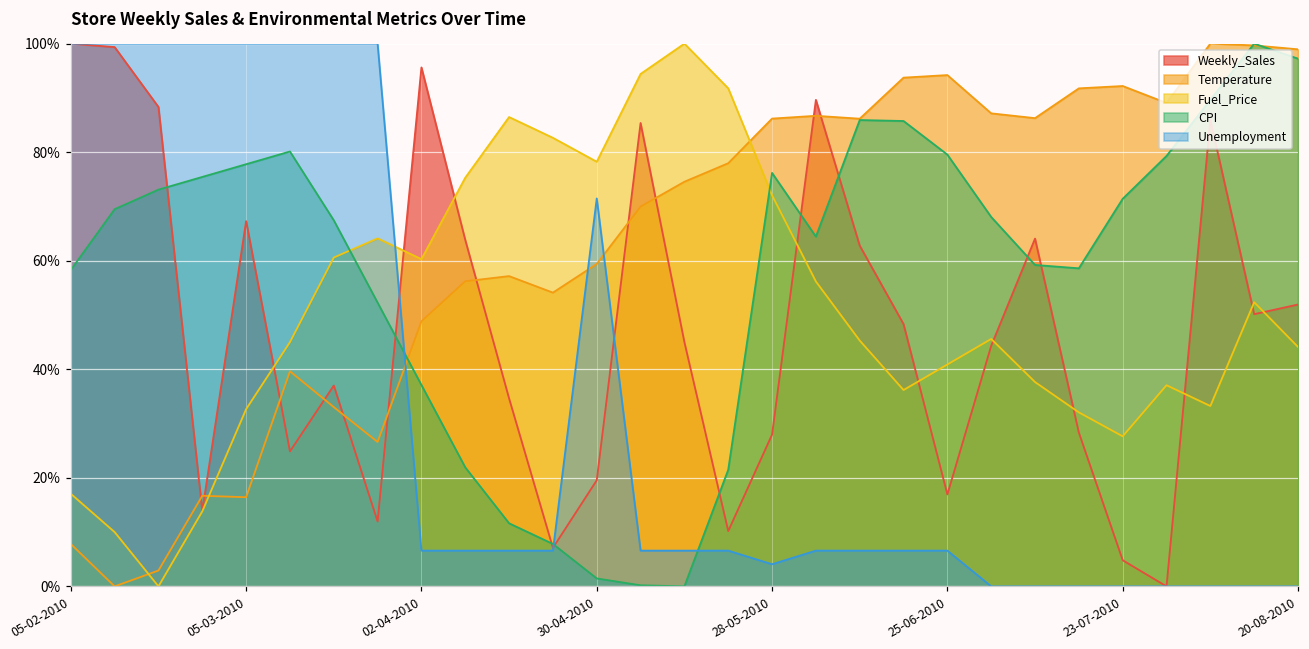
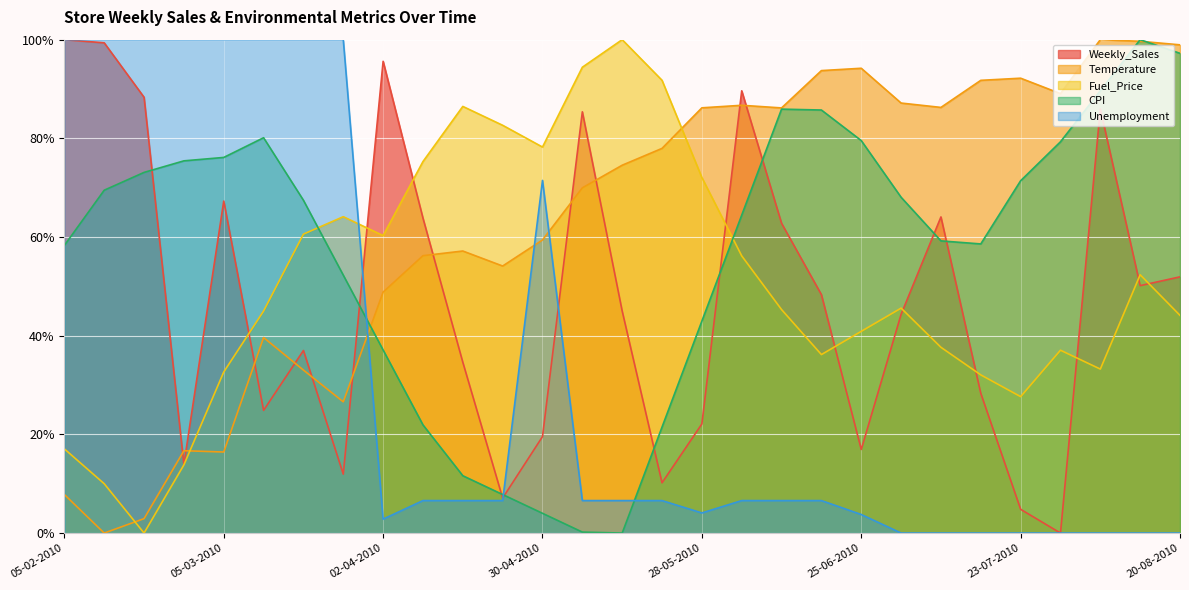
CPI, 05-03-2010: 78% -> 76%
Unemployment, 02-04-2010: 7% -> 3%
CPI, 30-04-2010: 1% -> 4%
Weekly_Sales, 28-05-2010: 28% -> 22%
CPI, 28-05-2010: 76% -> 43%
Unemployment, 25-06-2010: 7% -> 4%
